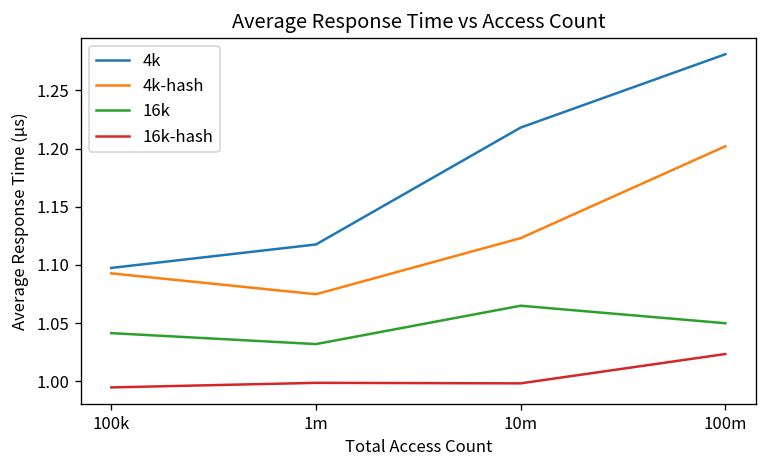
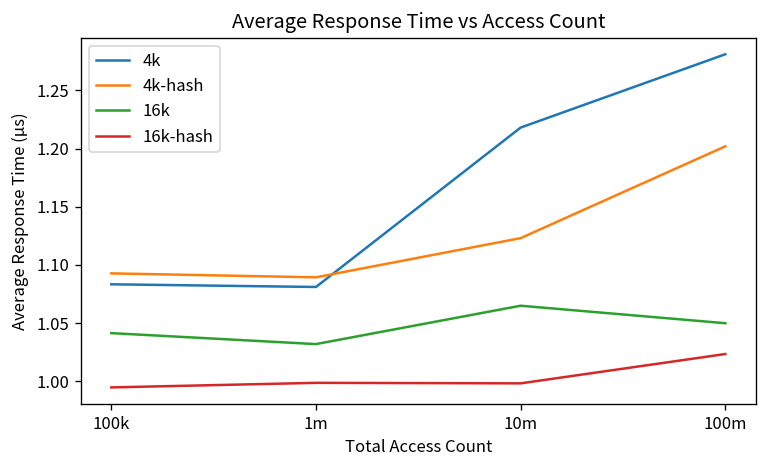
4k, 100k: 1.10 -> 1.08
4k, 1m: 1.12 -> 1.08
4k-hash, 1m: 1.07 -> 1.09
